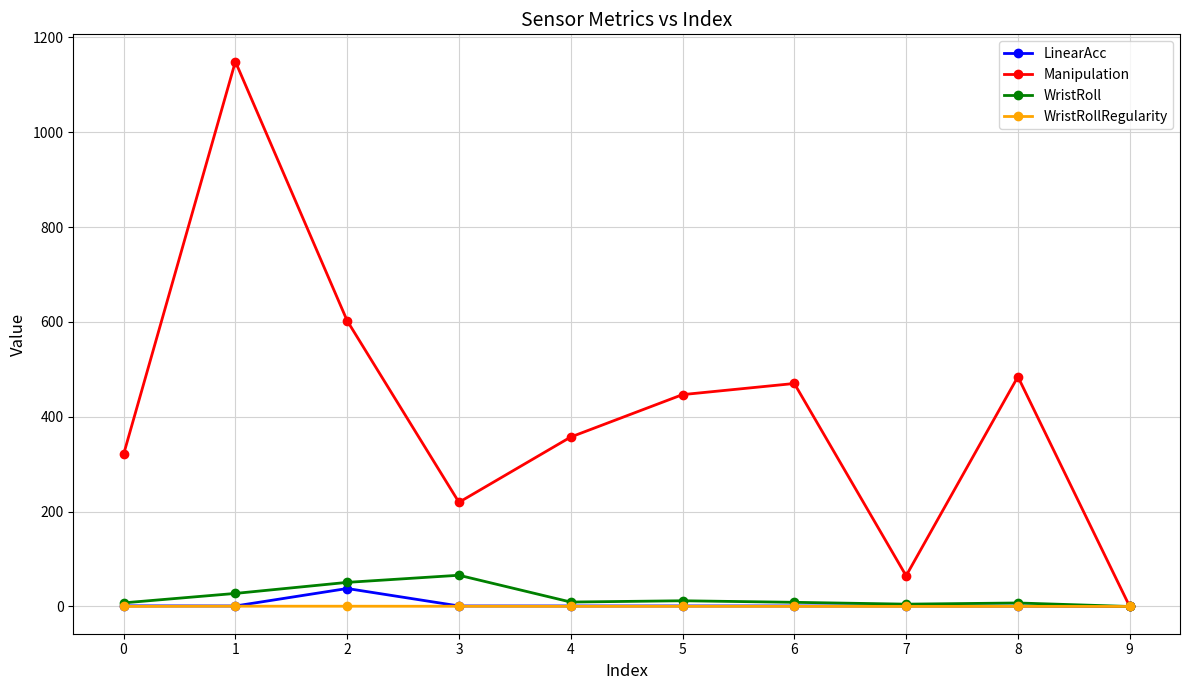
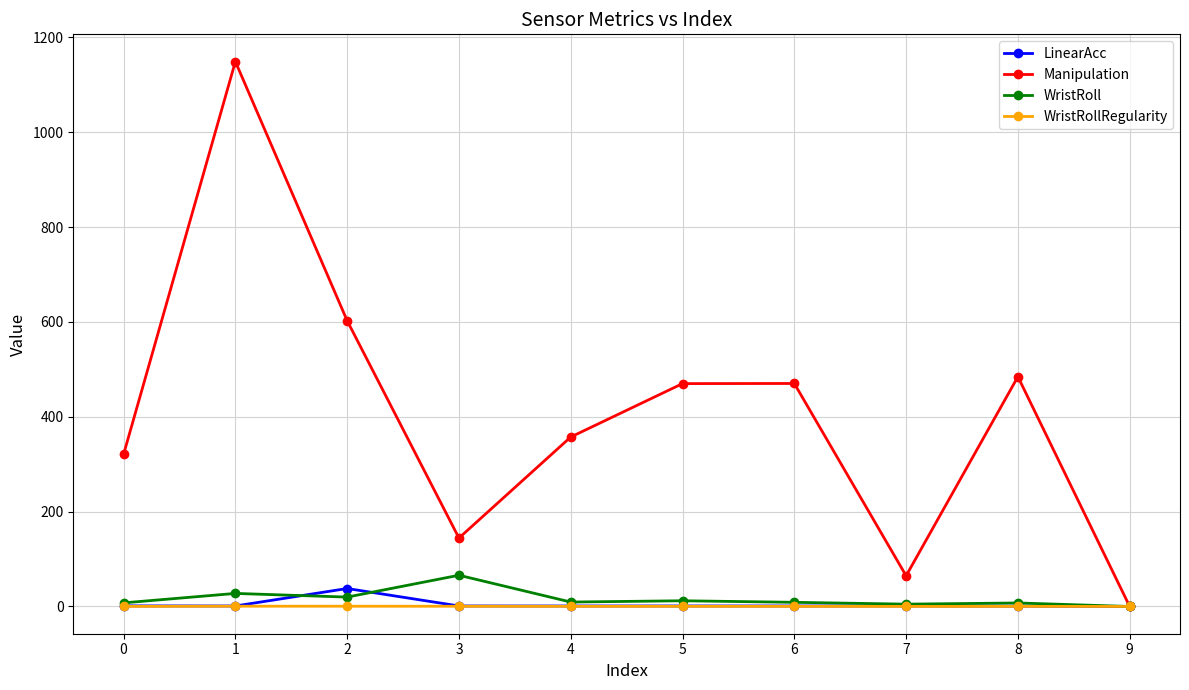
WristRoll, 2: 50 -> 20
Manipulation, 3: 220 -> 140
Manipulation, 5: 450 -> 470
